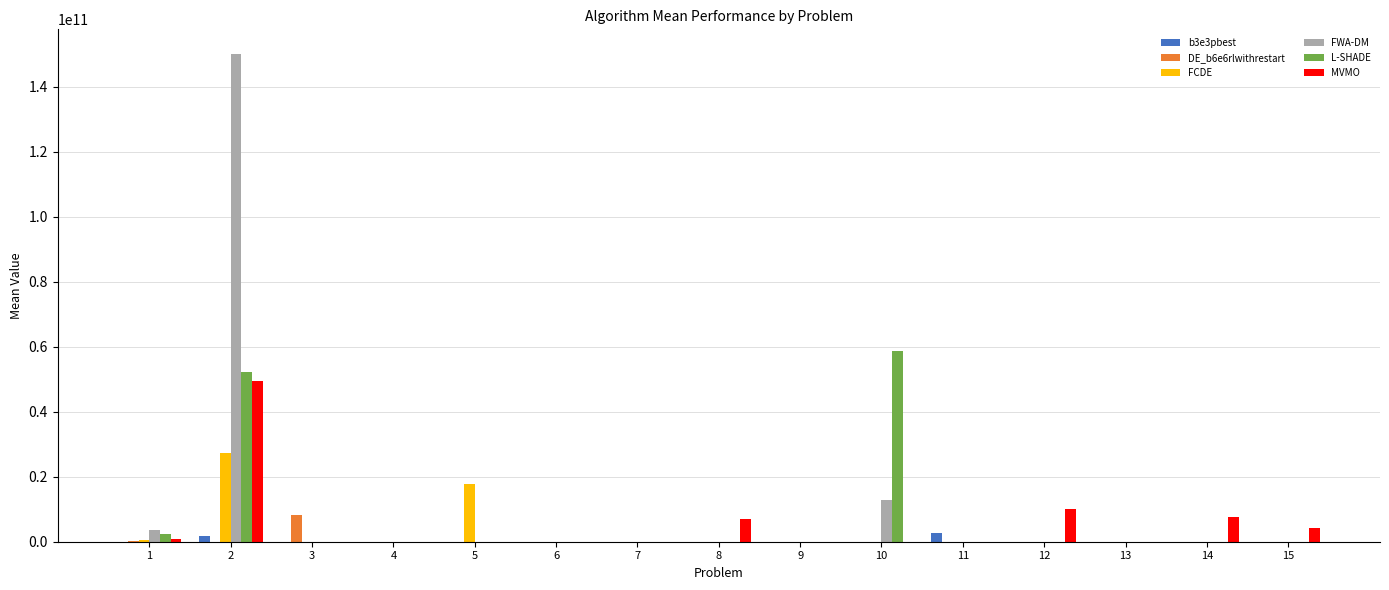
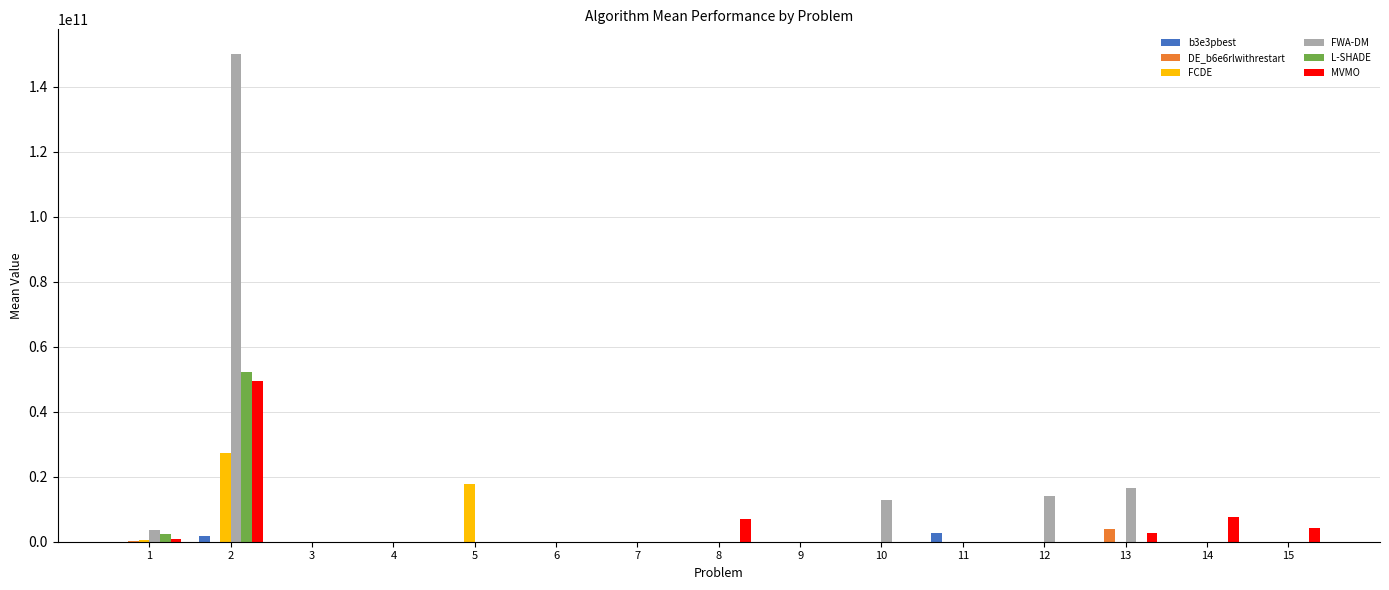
DE_b6e6rlwithrestart, 3: 8000000000 -> 0
L-SHADE, 10: 59000000000 -> 0
FWA-DM, 12: 0 -> 14000000000
MVMO, 12: 10000000000 -> 0
DE_b6e6rlwithrestart, 13: 0 -> 4000000000
FWA-DM, 13: 0 -> 17000000000
MVMO, 13: 0 -> 3000000000
